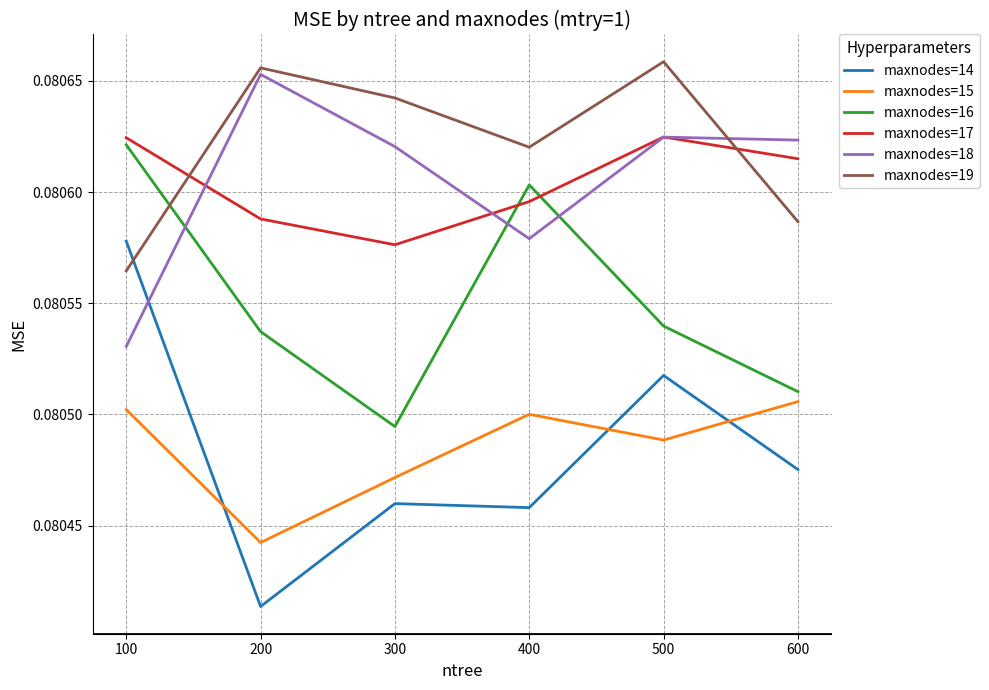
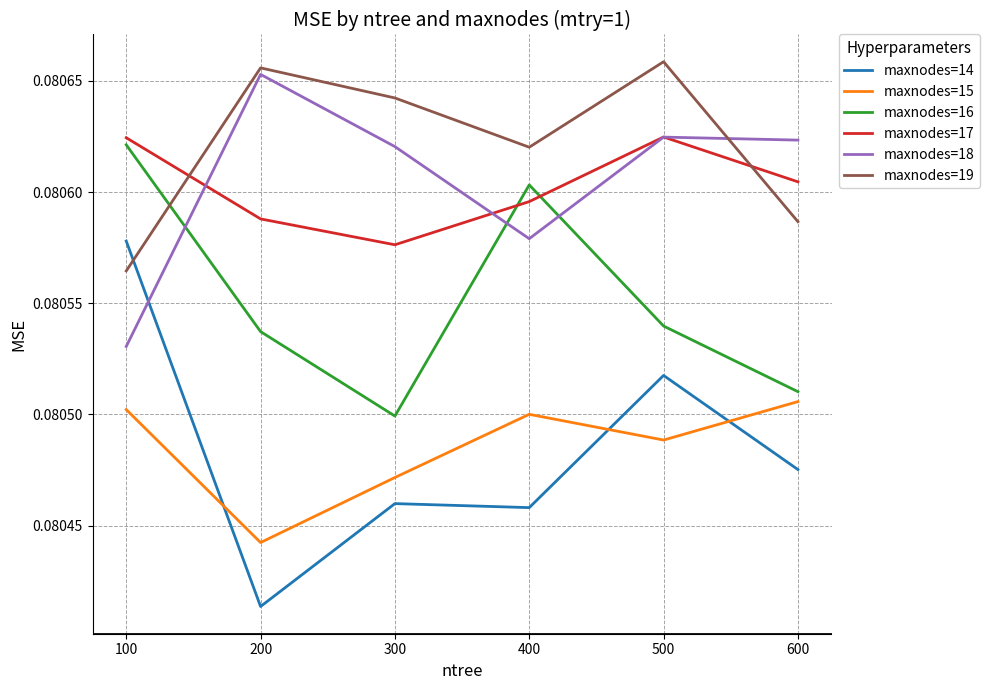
maxnodes=16, 300: 0.080495 -> 0.080499
maxnodes=17, 600: 0.080615 -> 0.080605
